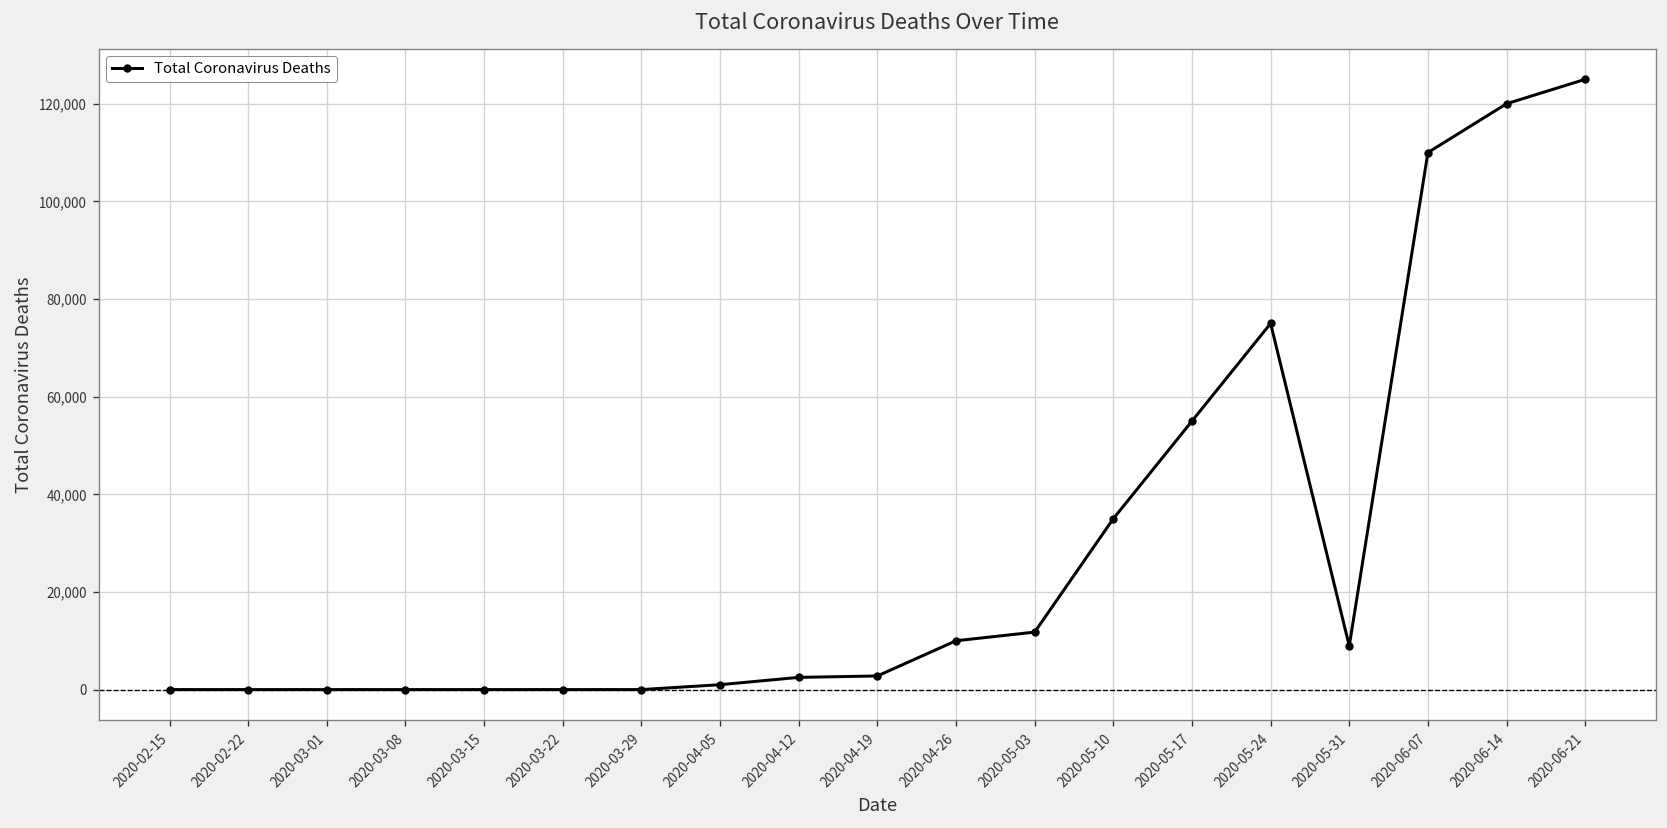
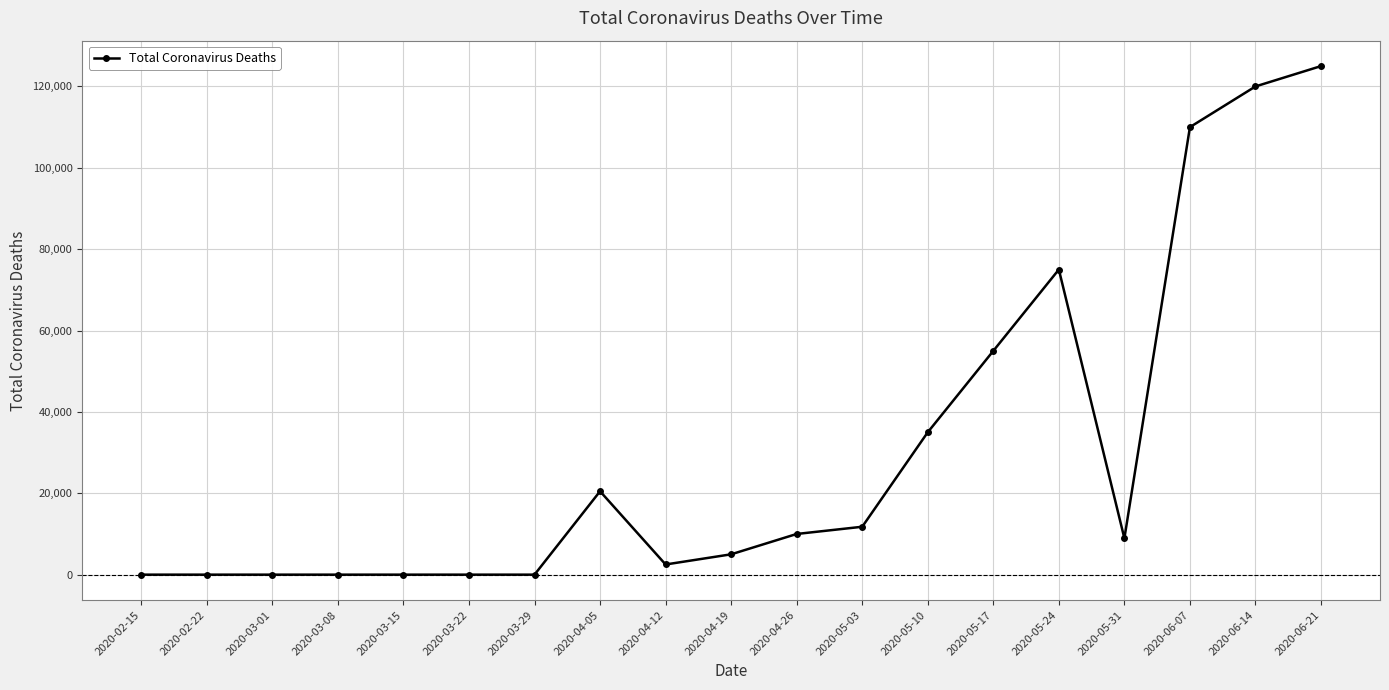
2020-04-05: 1,000 -> 20,000
2020-04-19: 3,000 -> 5,000
